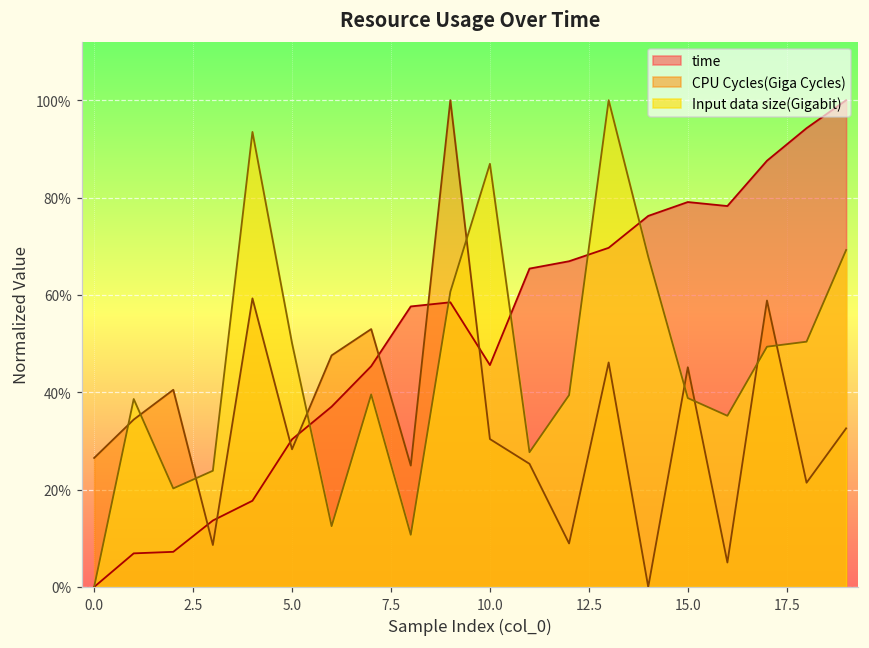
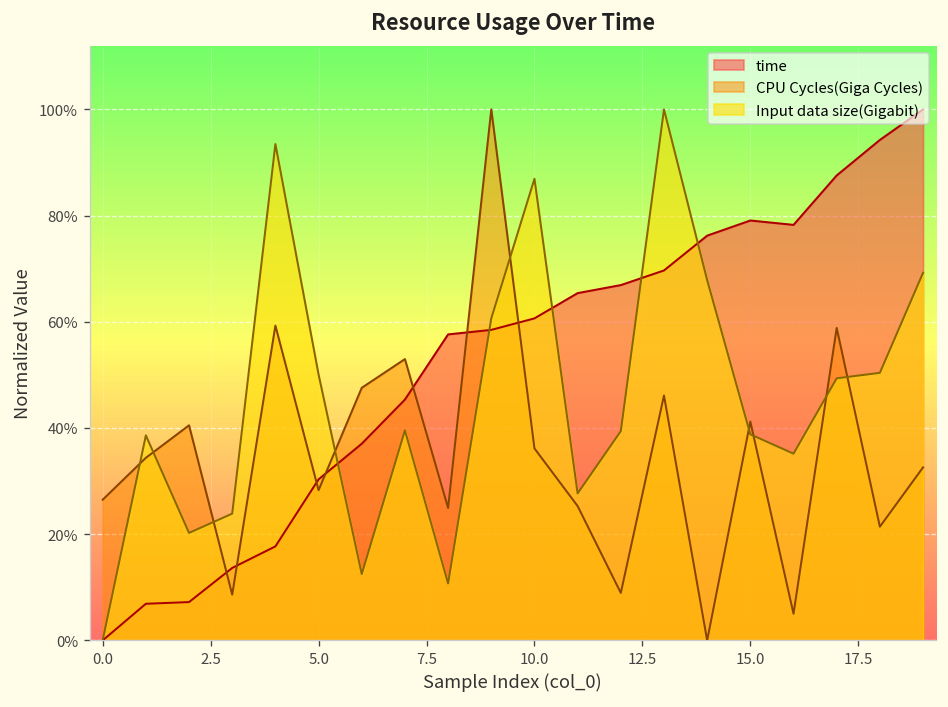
time, 10.0: 46% -> 61%
CPU Cycles(Giga Cycles), 10.0: 30% -> 36%
CPU Cycles(Giga Cycles), 15.0: 45% -> 41%
